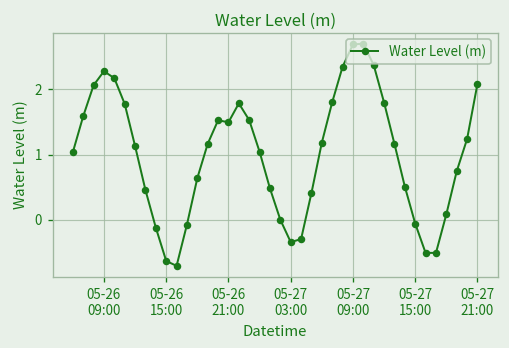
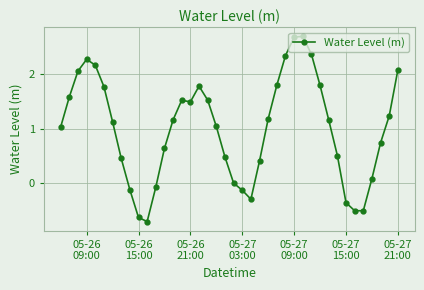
05-27 03:00: -0.3 -> -0.1
05-27 15:00: -0.1 -> -0.4
